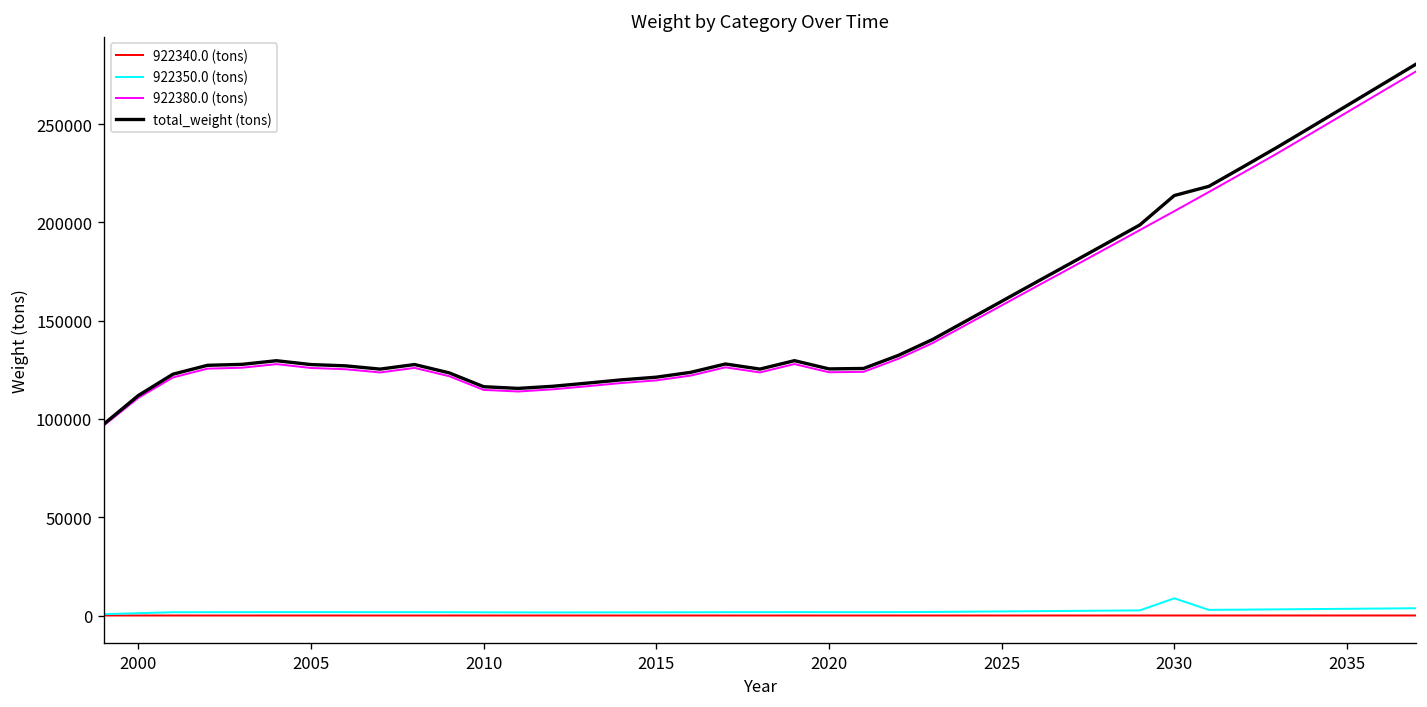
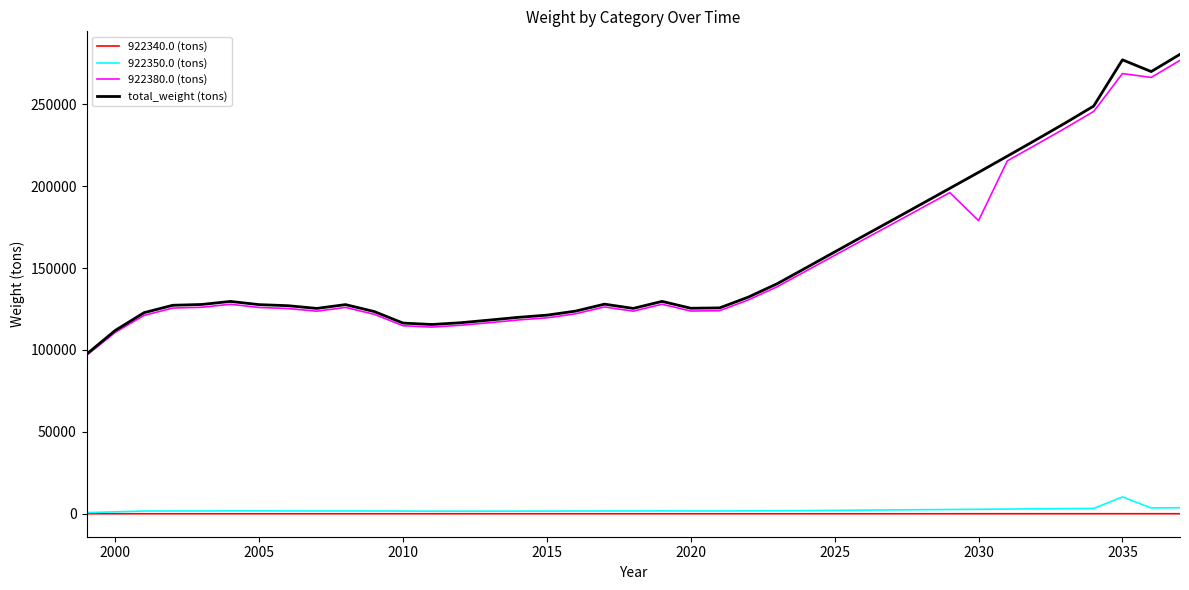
922350.0 (tons), 2030: 9000 -> 3000
922380.0 (tons), 2030: 206000 -> 179000
total_weight (tons), 2030: 214000 -> 208000
922350.0 (tons), 2035: 3000 -> 10000
922380.0 (tons), 2035: 256000 -> 269000
total_weight (tons), 2035: 259000 -> 277000
